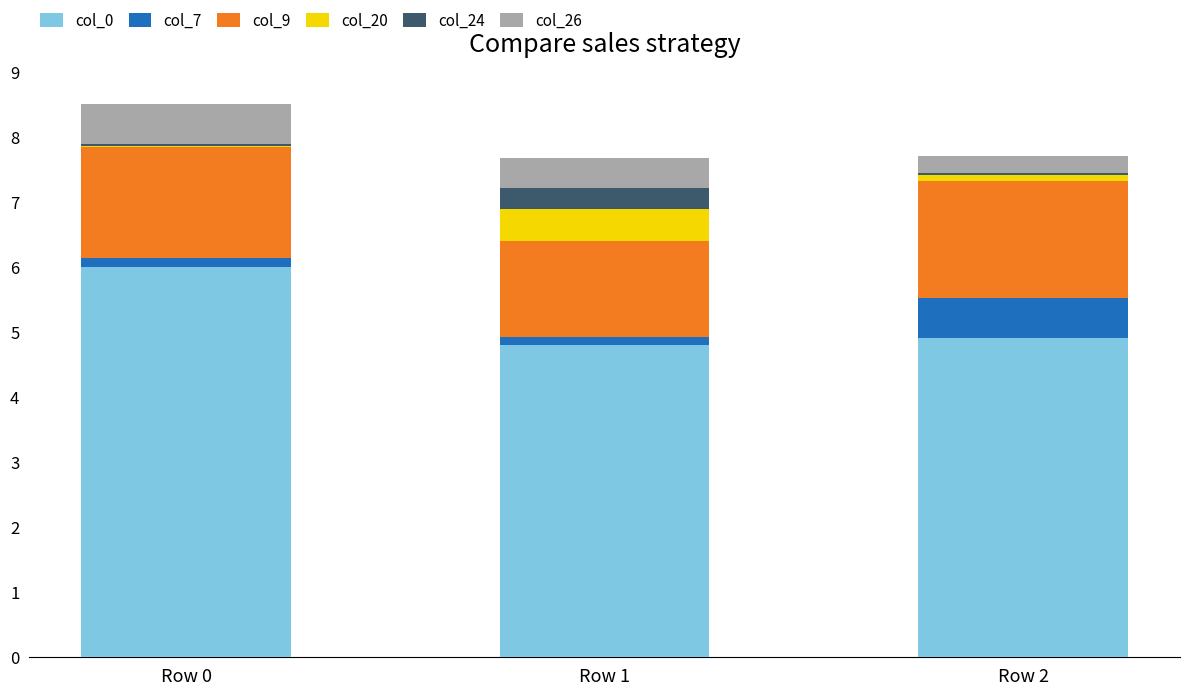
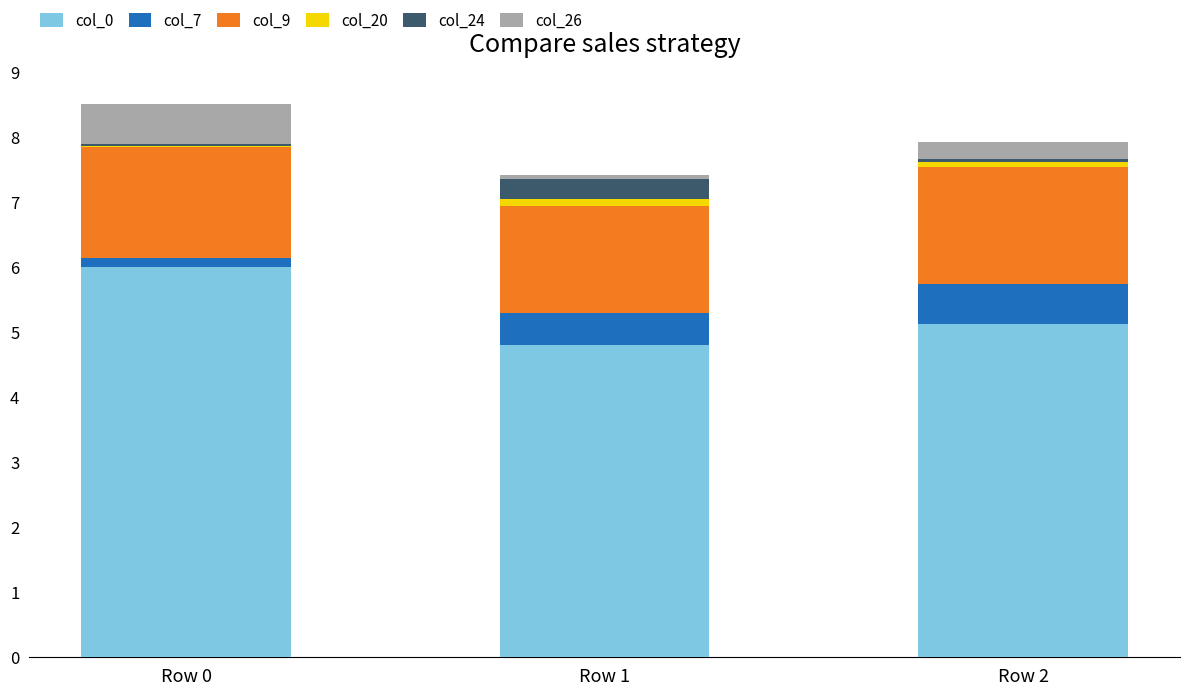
col_7, Row 1: 0.1 -> 0.5
col_9, Row 1: 1.5 -> 1.6
col_20, Row 1: 0.5 -> 0.1
col_26, Row 1: 0.5 -> 0.1
col_0, Row 2: 4.9 -> 5.1
